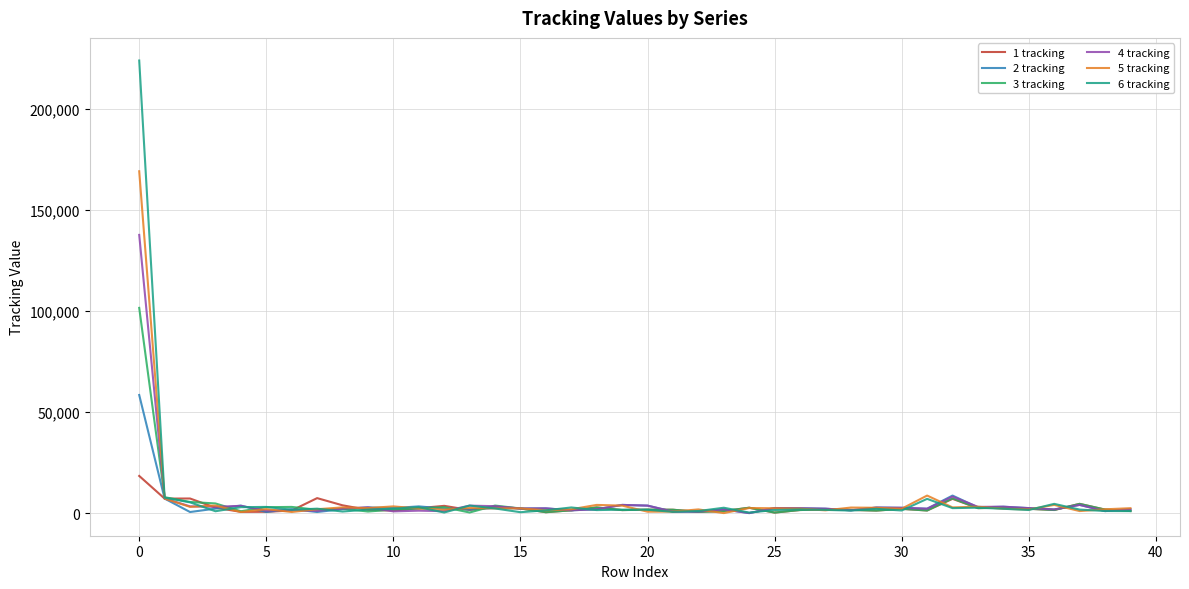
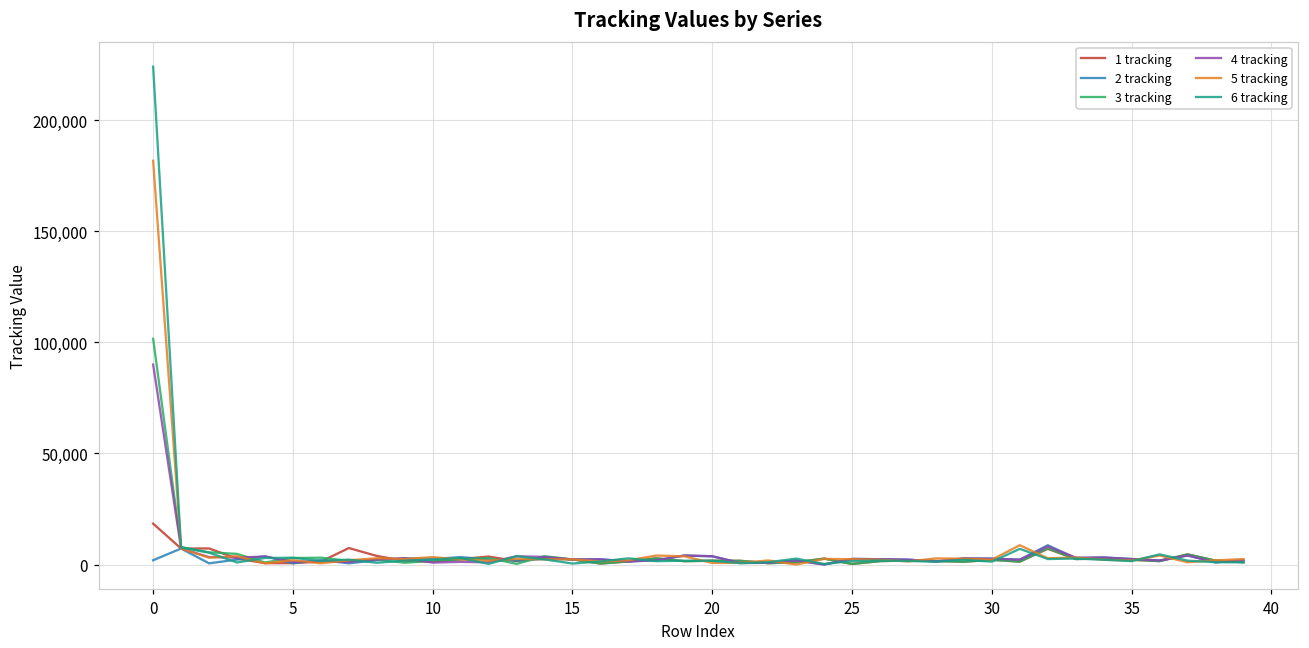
2 tracking, 0: 58,000 -> 2,000
4 tracking, 0: 138,000 -> 90,000
5 tracking, 0: 169,000 -> 182,000
